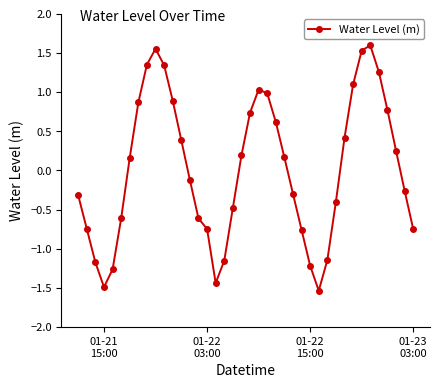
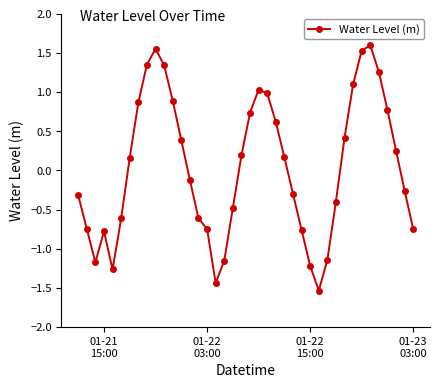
01-21 15:00: -1.5 -> -0.8
